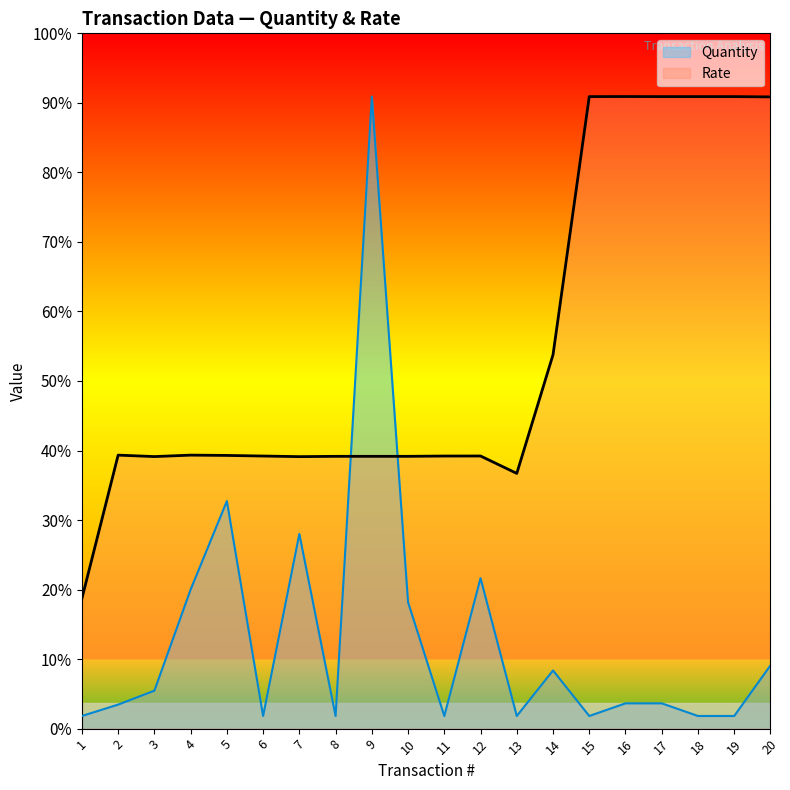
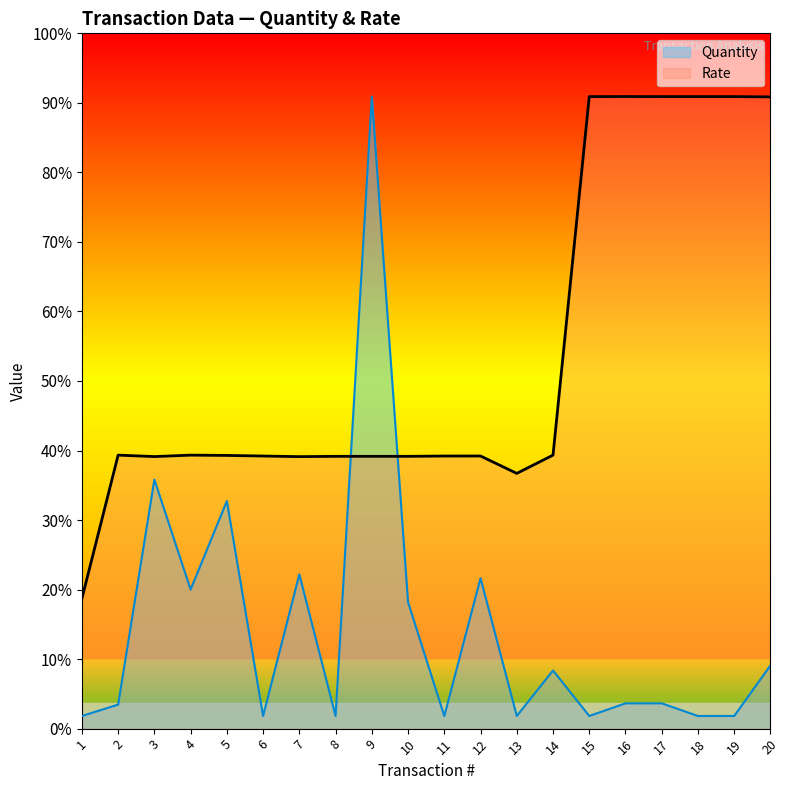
Quantity, 3: 5% -> 36%
Quantity, 7: 28% -> 22%
Rate, 14: 54% -> 39%
